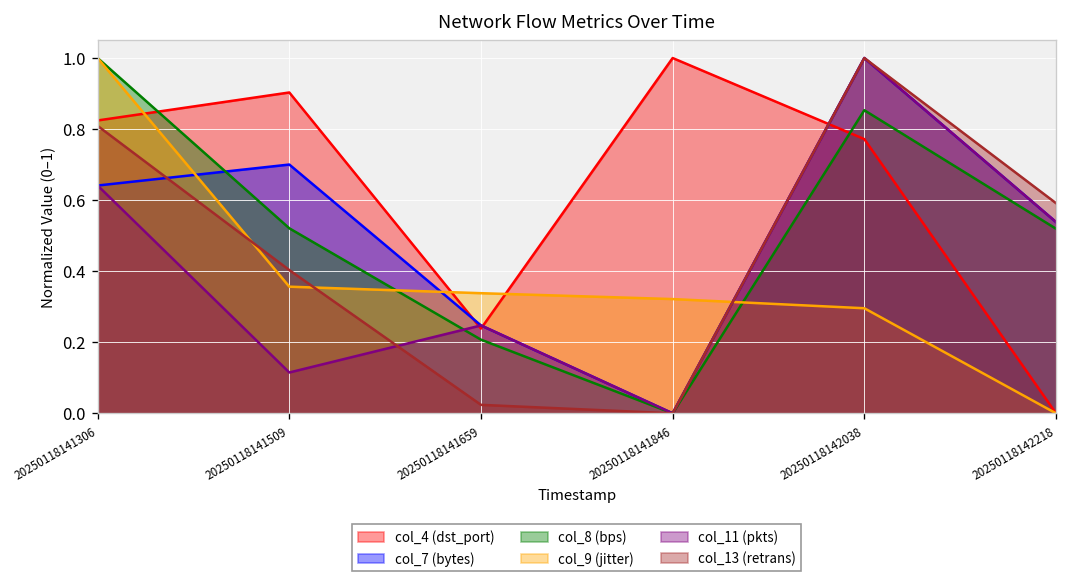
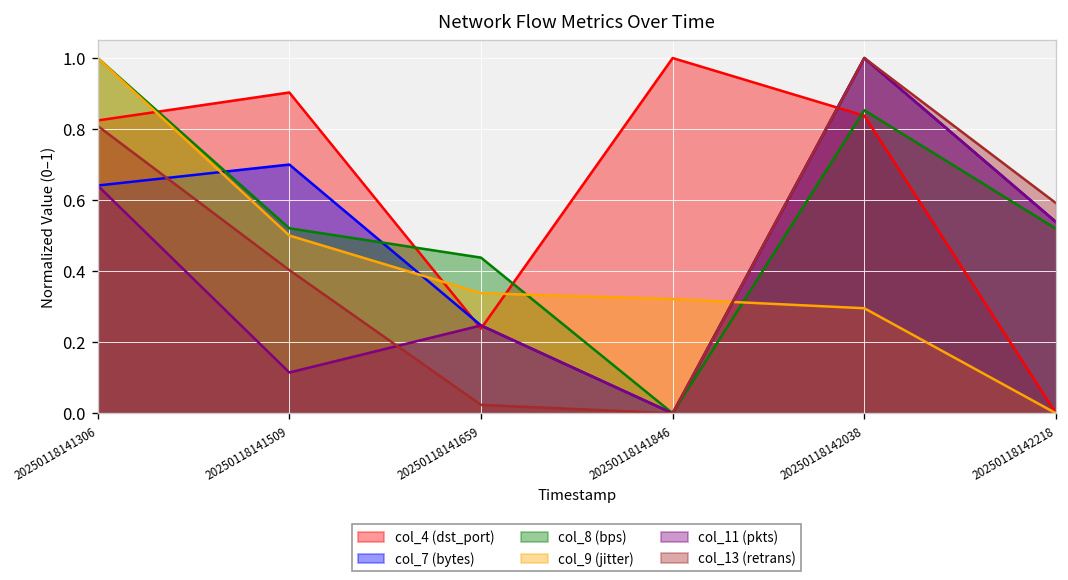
col_9 (jitter), 20250118141509: 0.36 -> 0.50
col_8 (bps), 20250118141659: 0.21 -> 0.44
col_4 (dst_port), 20250118142038: 0.77 -> 0.84
